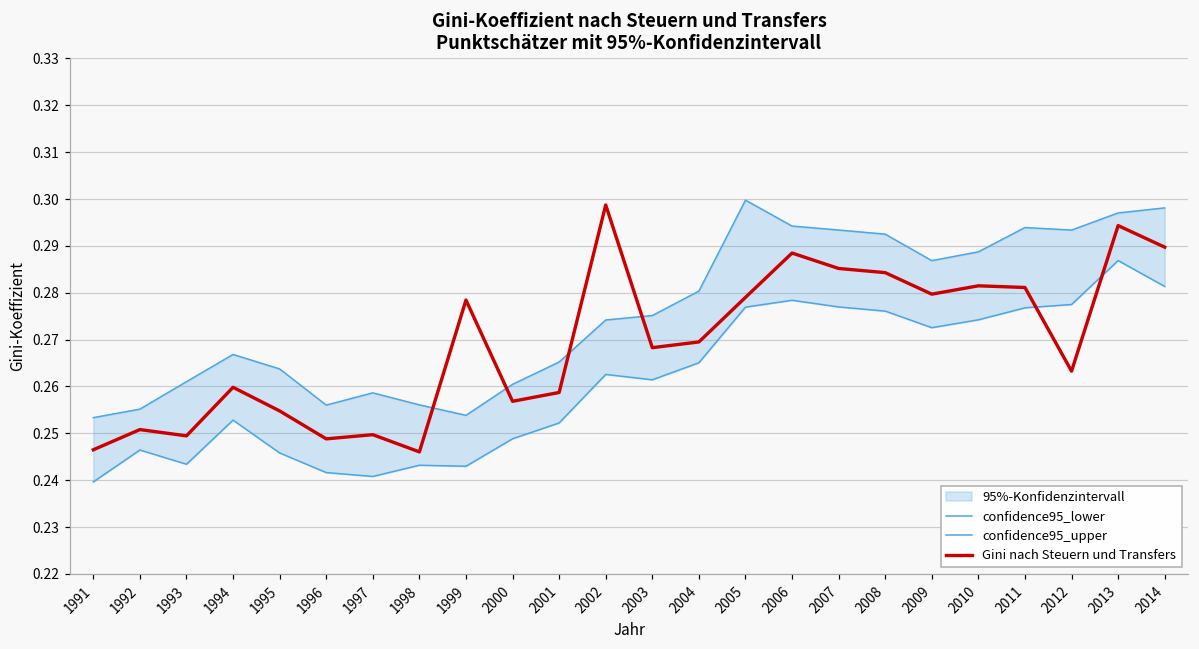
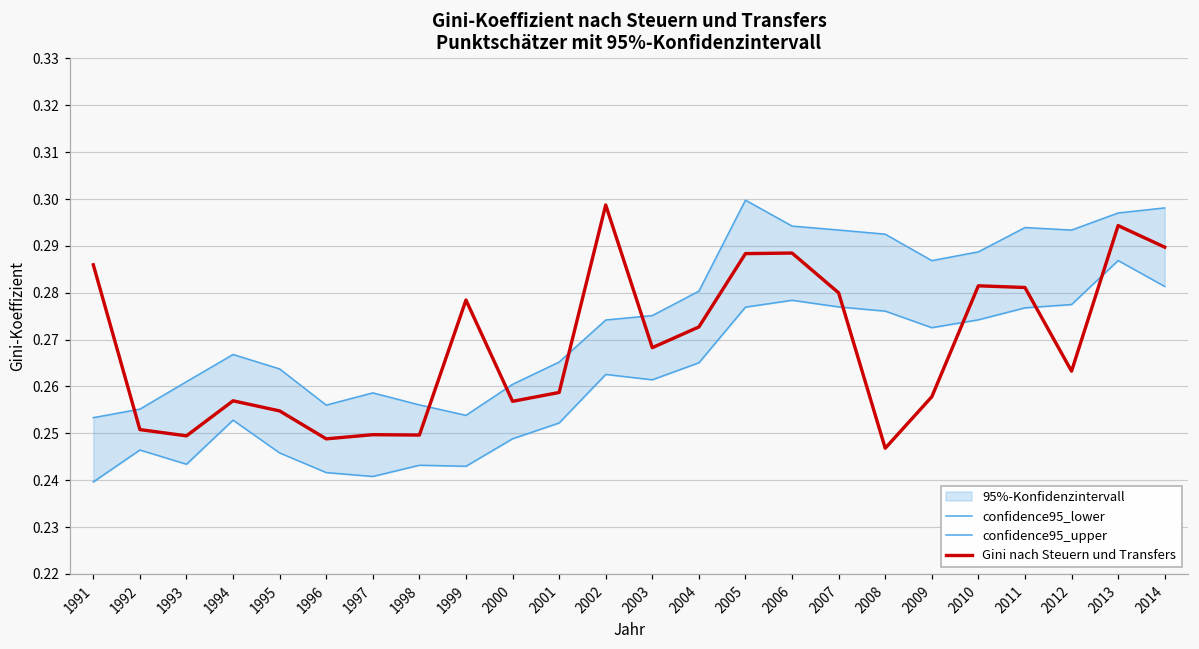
Gini nach Steuern und Transfers, 1991: 0.246 -> 0.286
Gini nach Steuern und Transfers, 1994: 0.260 -> 0.257
Gini nach Steuern und Transfers, 1998: 0.246 -> 0.250
Gini nach Steuern und Transfers, 2004: 0.270 -> 0.273
Gini nach Steuern und Transfers, 2005: 0.279 -> 0.288
Gini nach Steuern und Transfers, 2007: 0.285 -> 0.280
Gini nach Steuern und Transfers, 2008: 0.284 -> 0.247
Gini nach Steuern und Transfers, 2009: 0.280 -> 0.258
